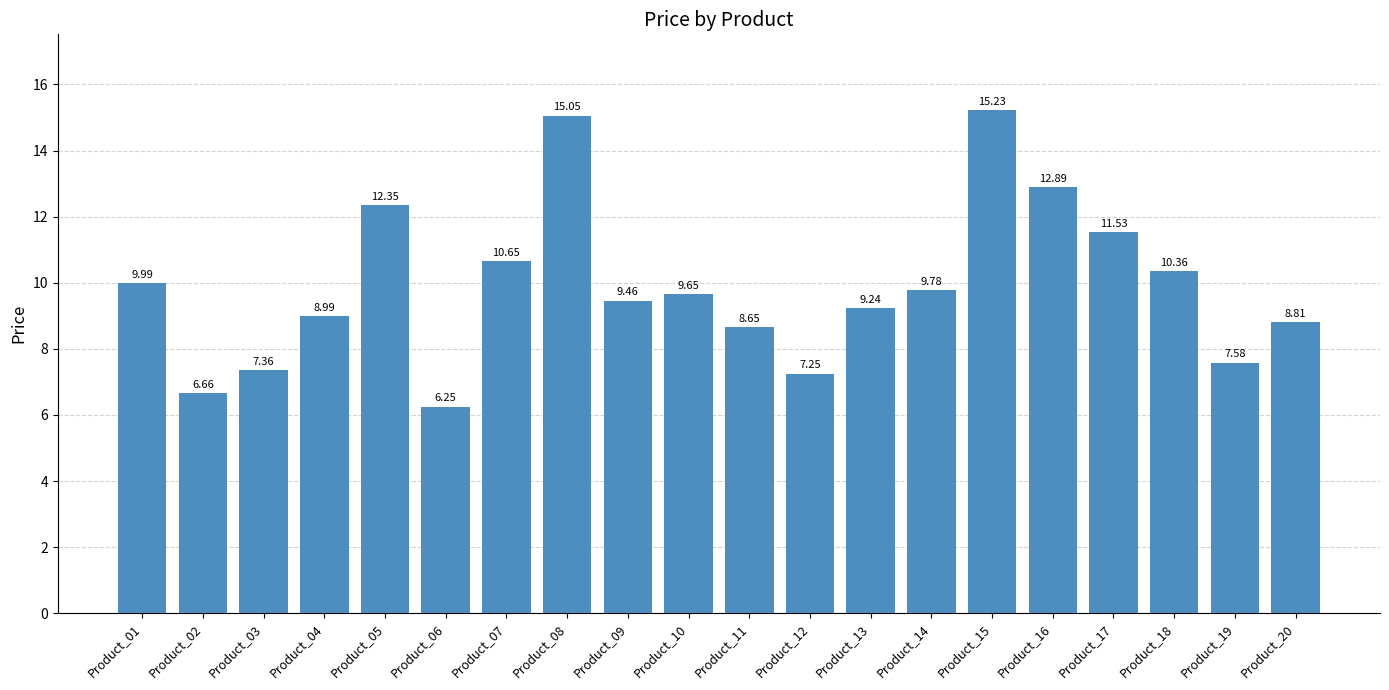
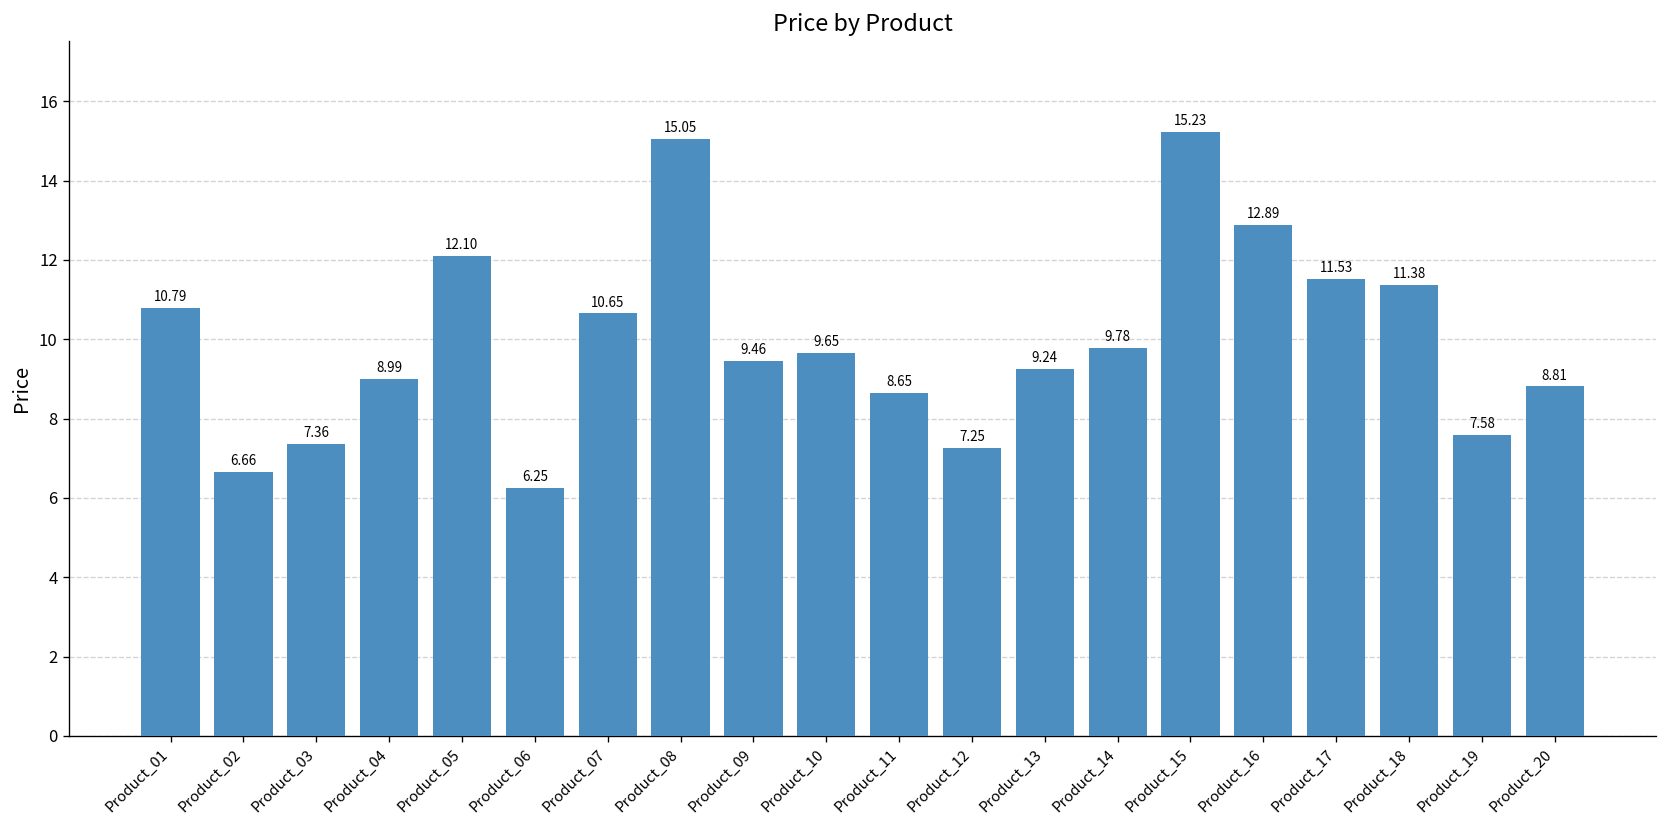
Product_01: 9.99 -> 10.79
Product_05: 12.35 -> 12.10
Product_18: 10.36 -> 11.38
